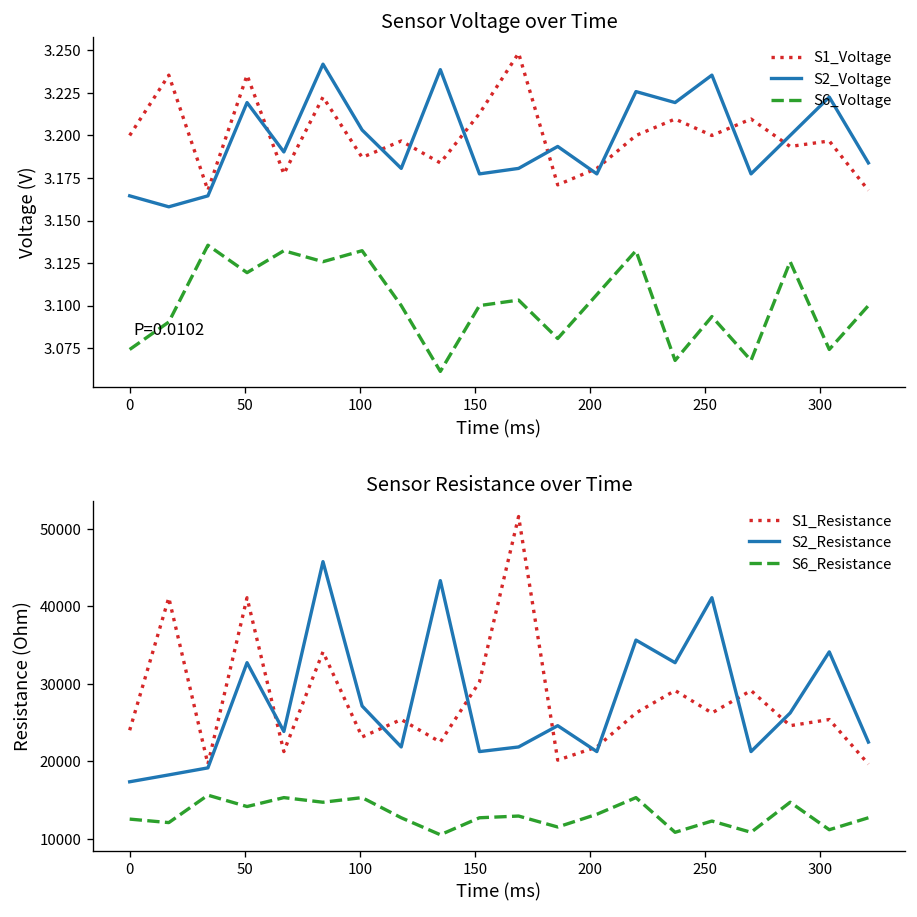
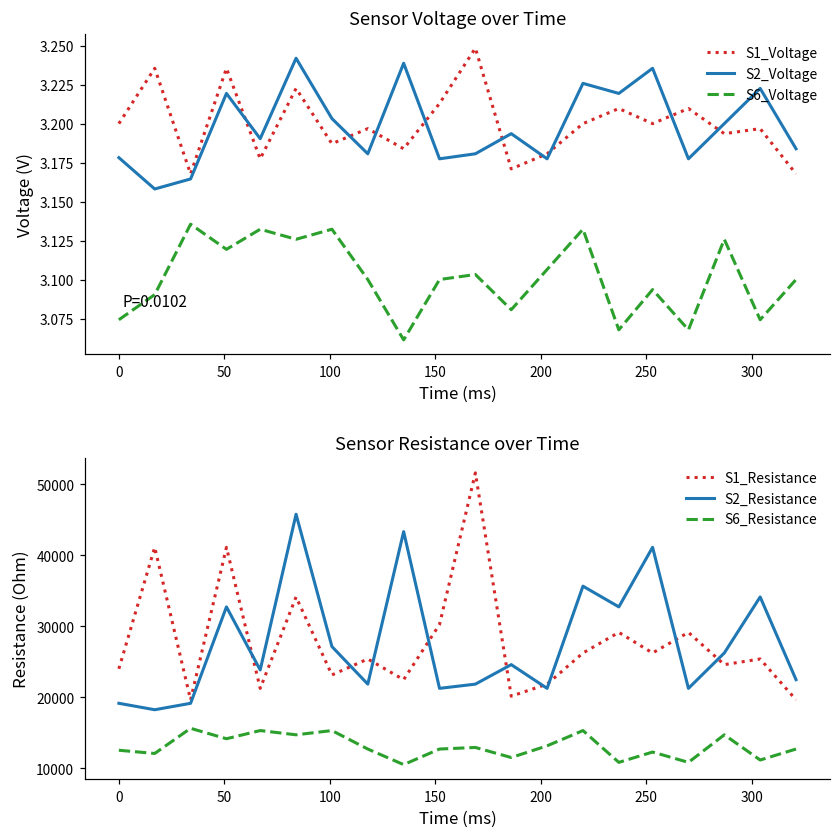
Sensor Voltage over Time, S2_Voltage, 0: 3.165 -> 3.178
Sensor Resistance over Time, S2_Resistance, 0: 17000 -> 19000
